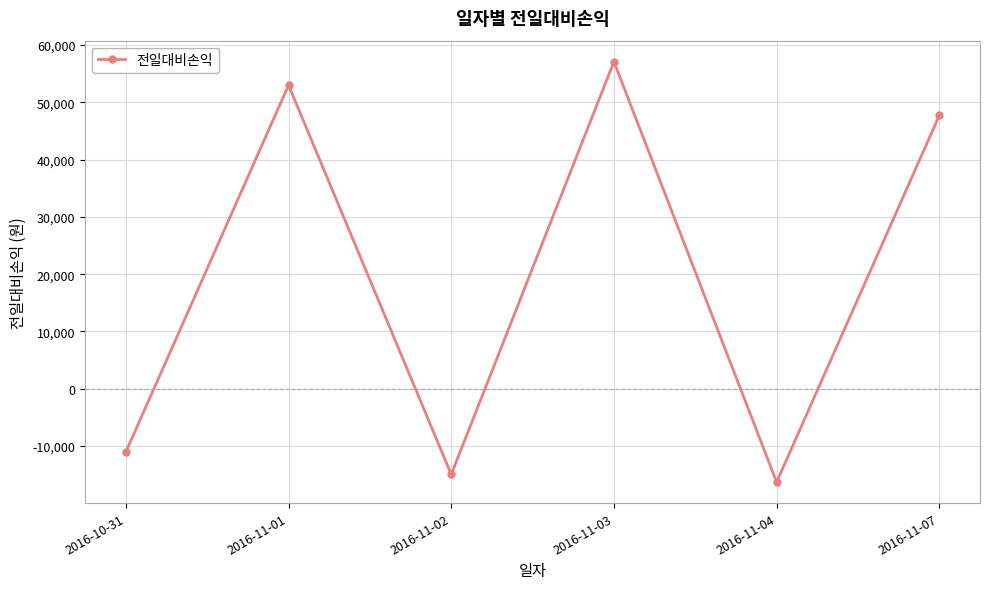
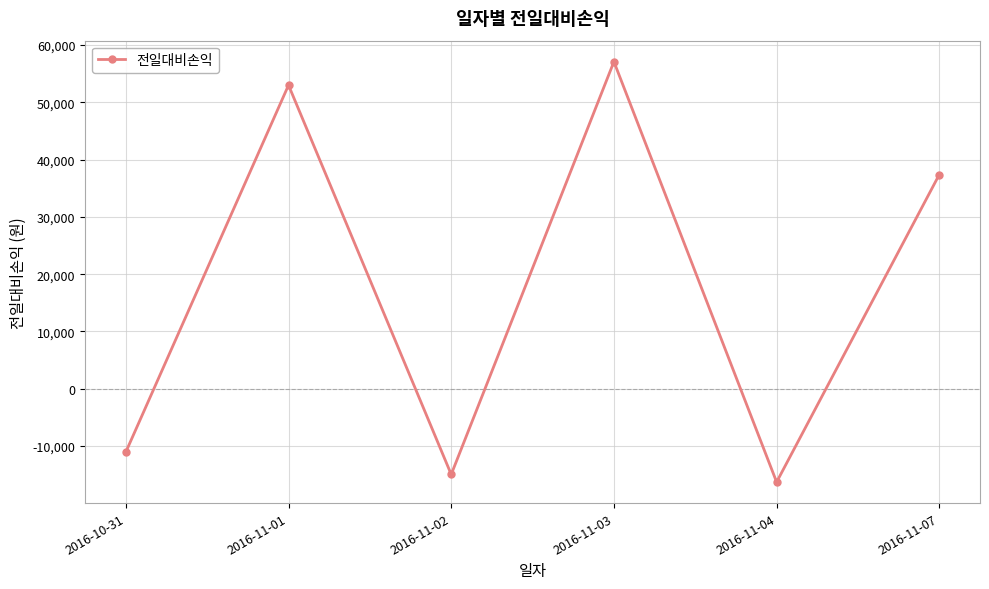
2016-11-07: 48,000 -> 37,000
